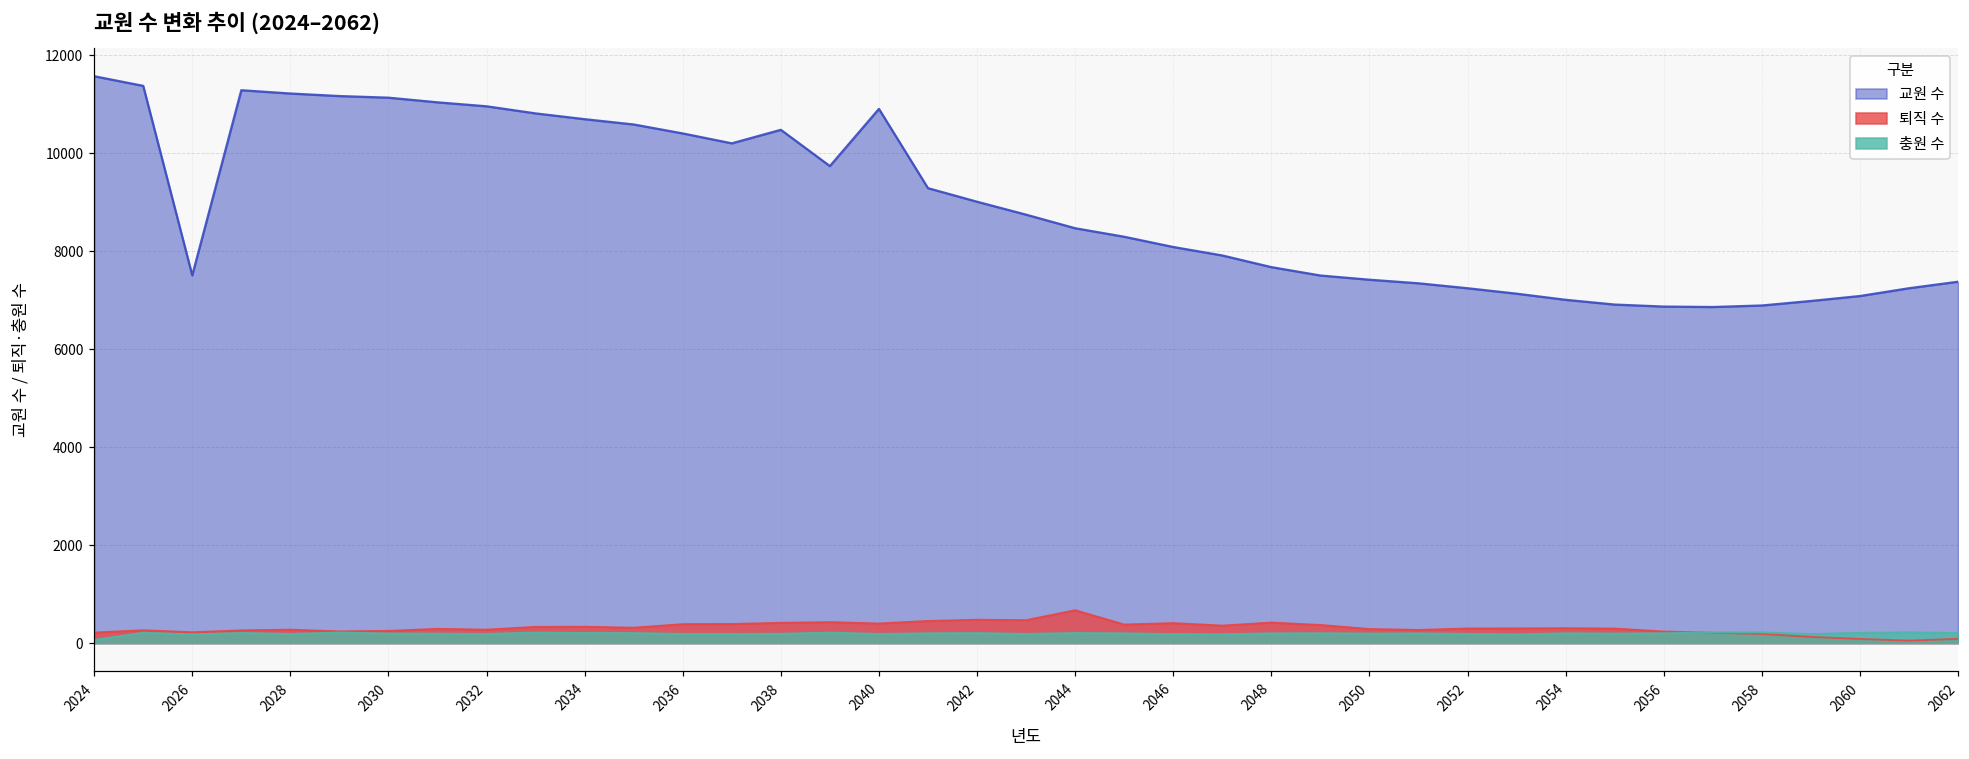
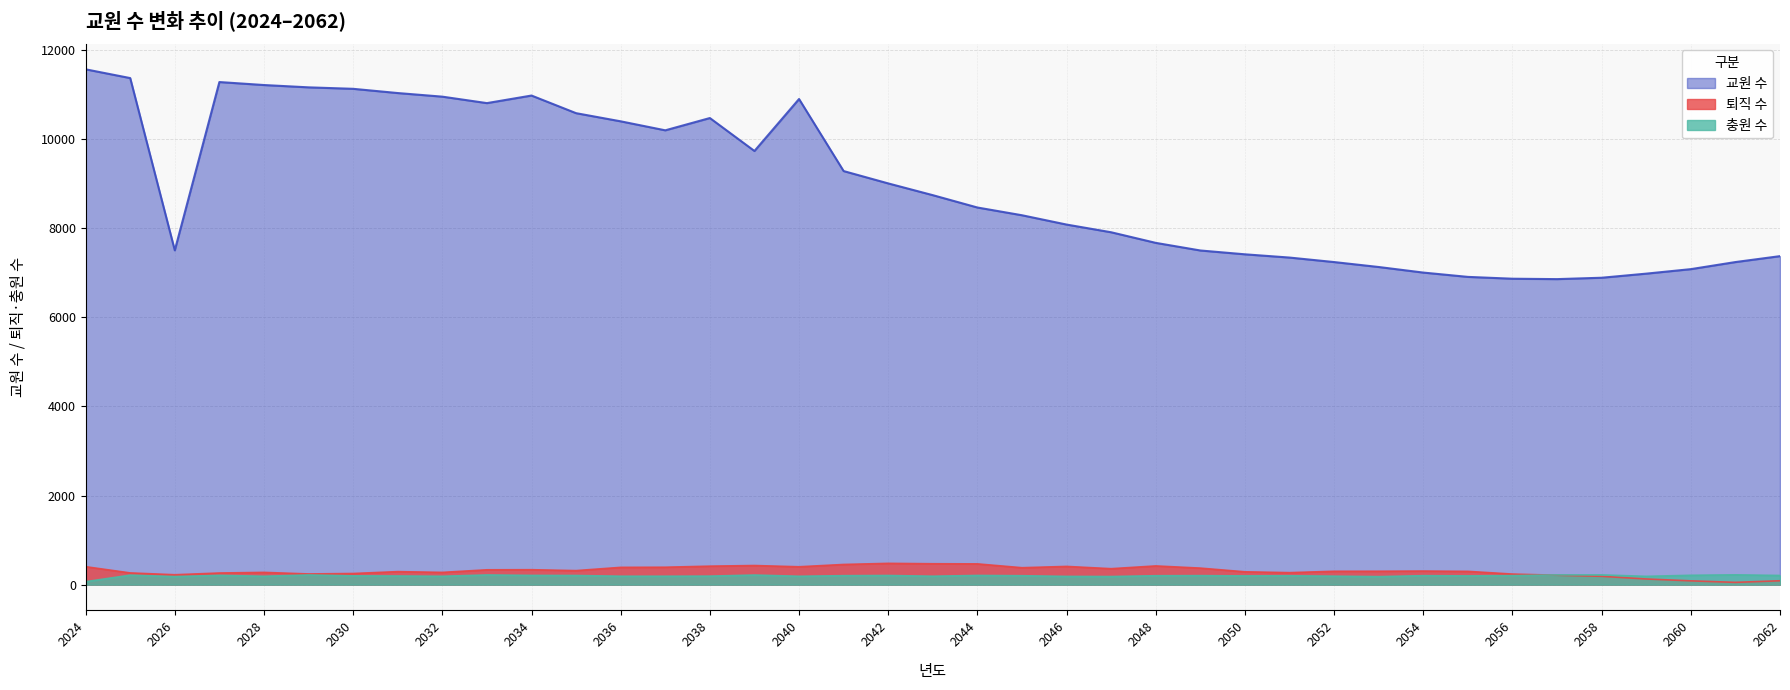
퇴직 수, 2024: 200 -> 400
교원 수, 2034: 10700 -> 11000
퇴직 수, 2044: 700 -> 500
